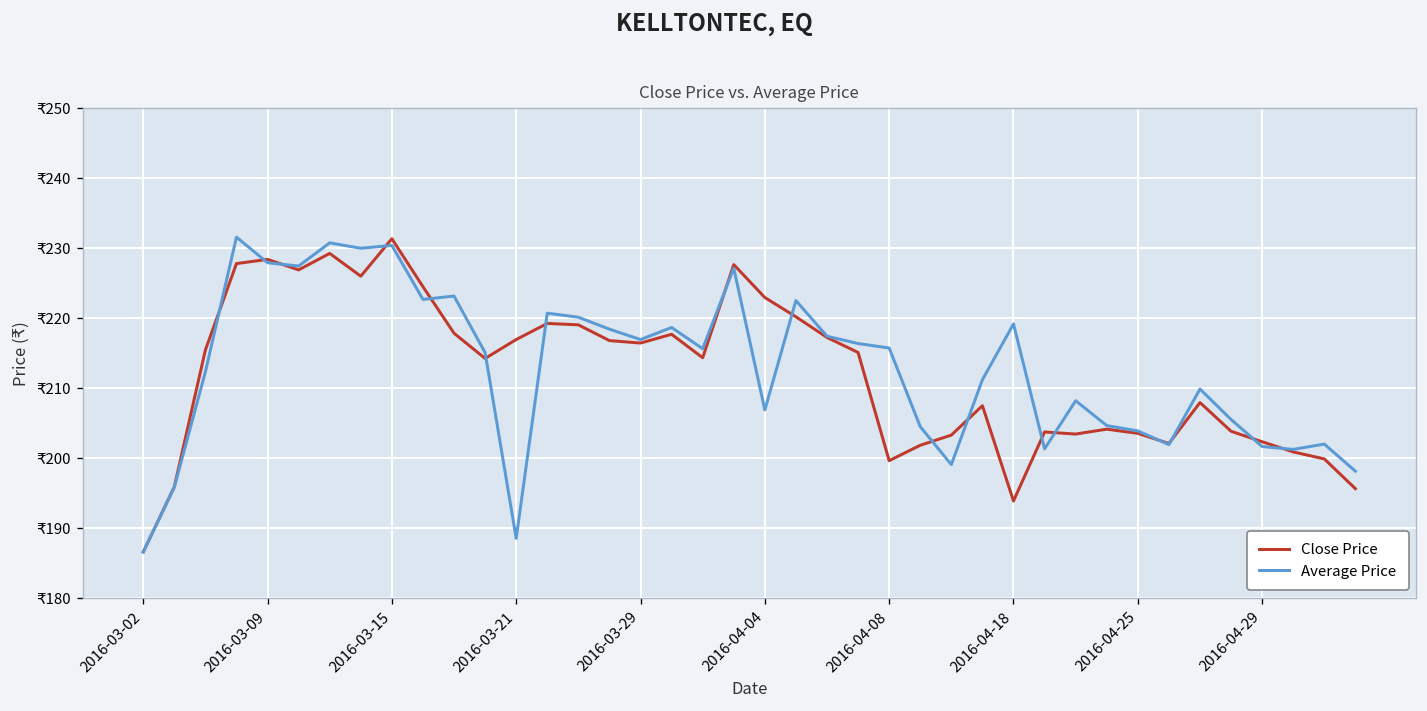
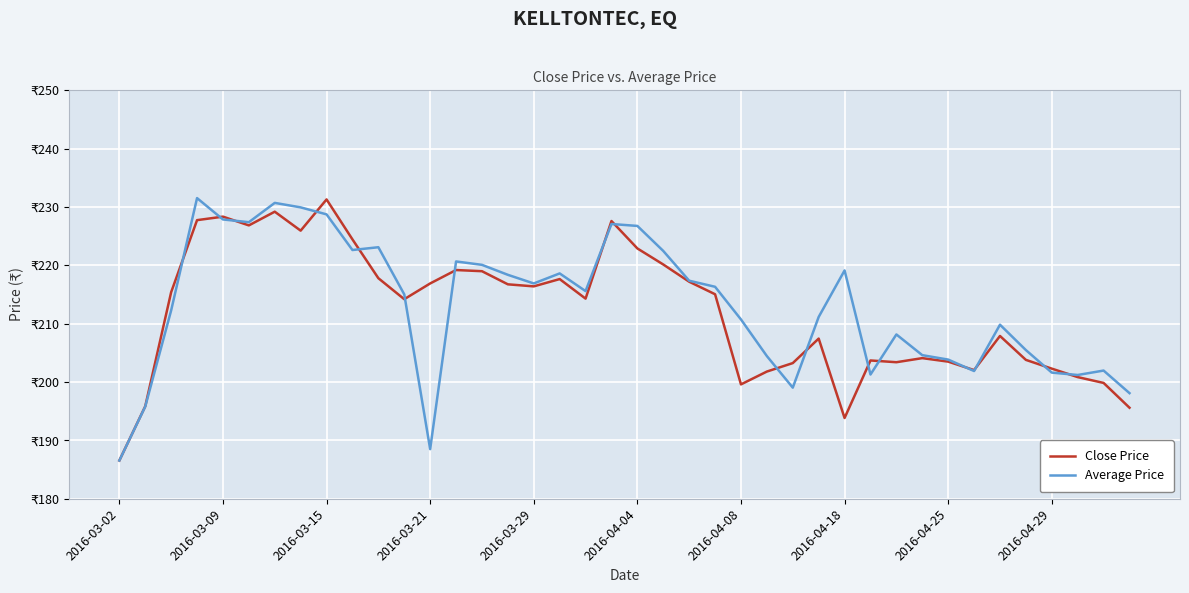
Average Price, 2016-03-15: ₹230 -> ₹229
Average Price, 2016-04-04: ₹207 -> ₹227
Average Price, 2016-04-08: ₹216 -> ₹211
